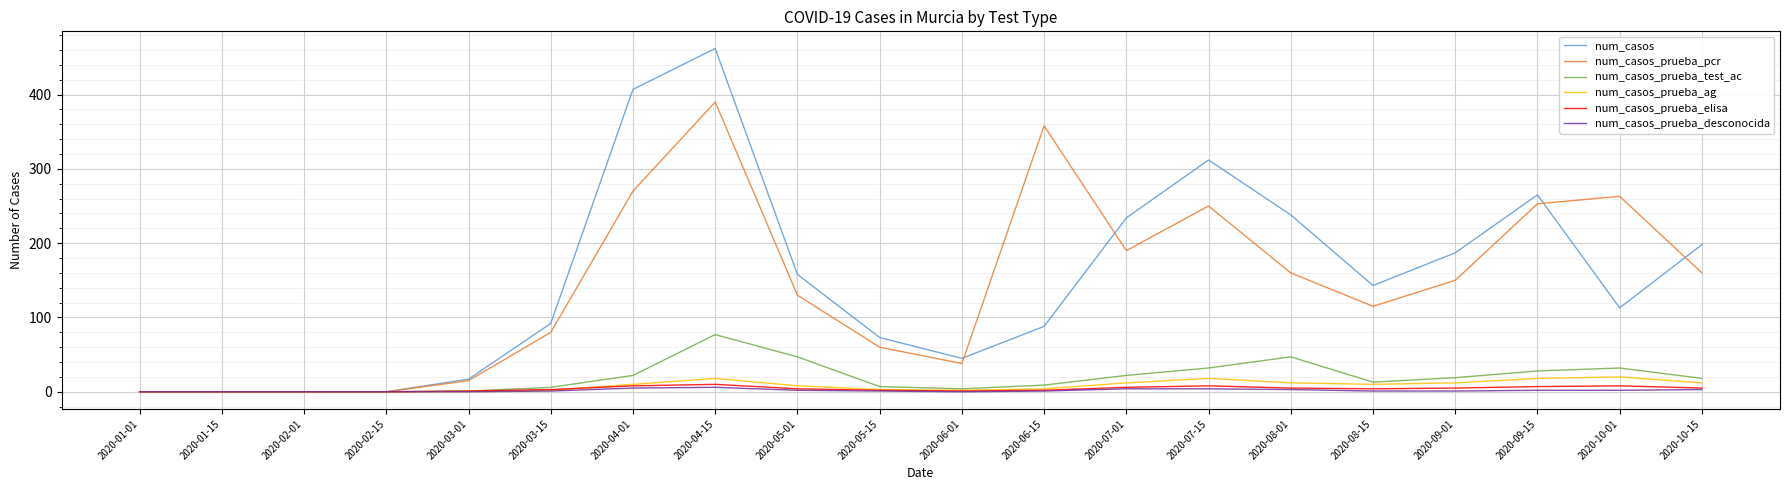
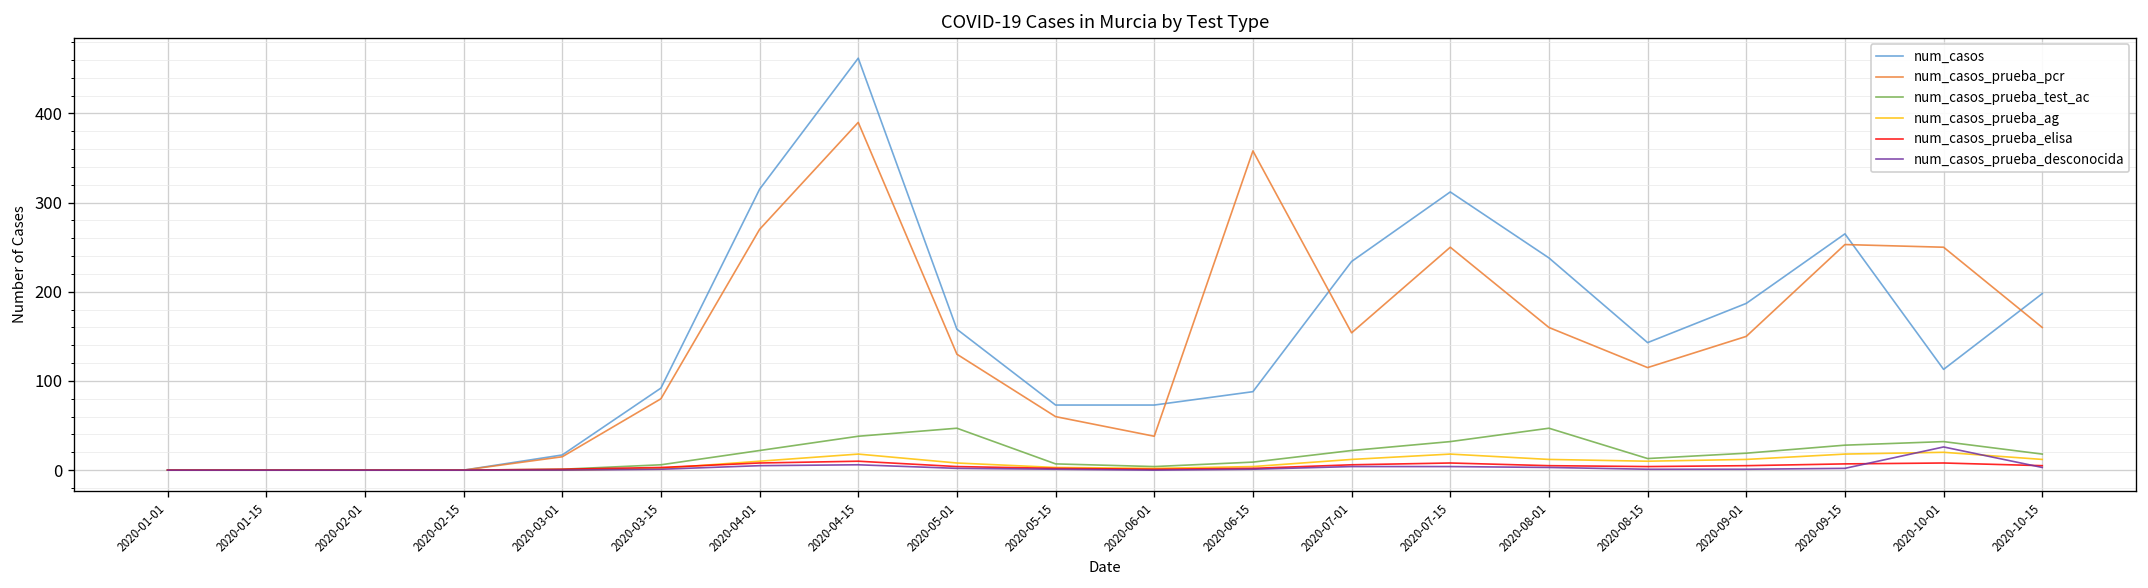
num_casos, 2020-04-01: 410 -> 320
num_casos_prueba_test_ac, 2020-04-15: 80 -> 40
num_casos, 2020-06-01: 50 -> 70
num_casos_prueba_pcr, 2020-07-01: 190 -> 150
num_casos_prueba_pcr, 2020-10-01: 260 -> 250
num_casos_prueba_desconocida, 2020-10-01: 0 -> 30
